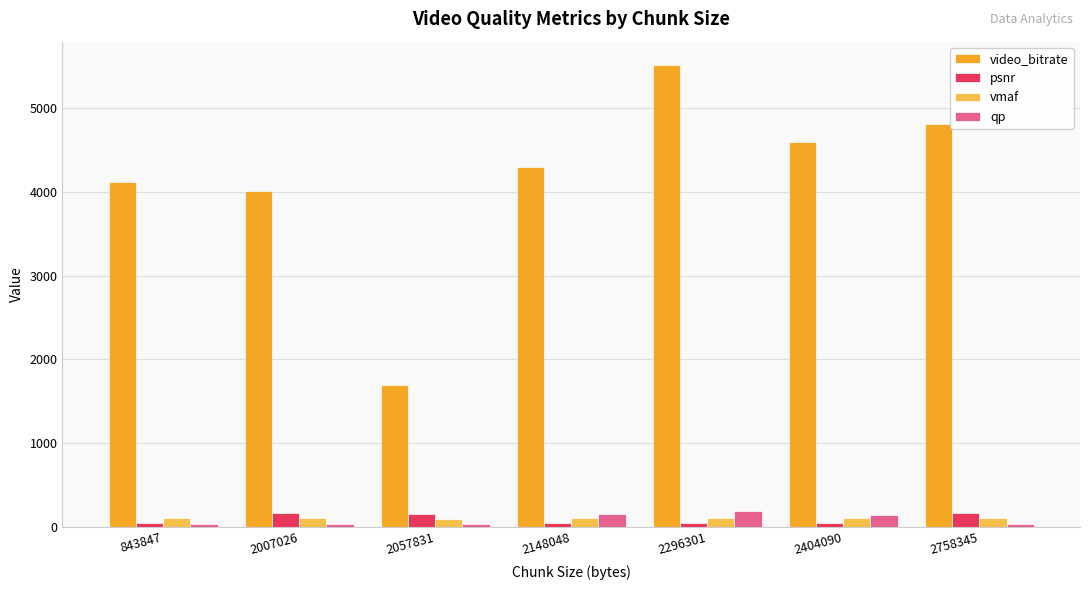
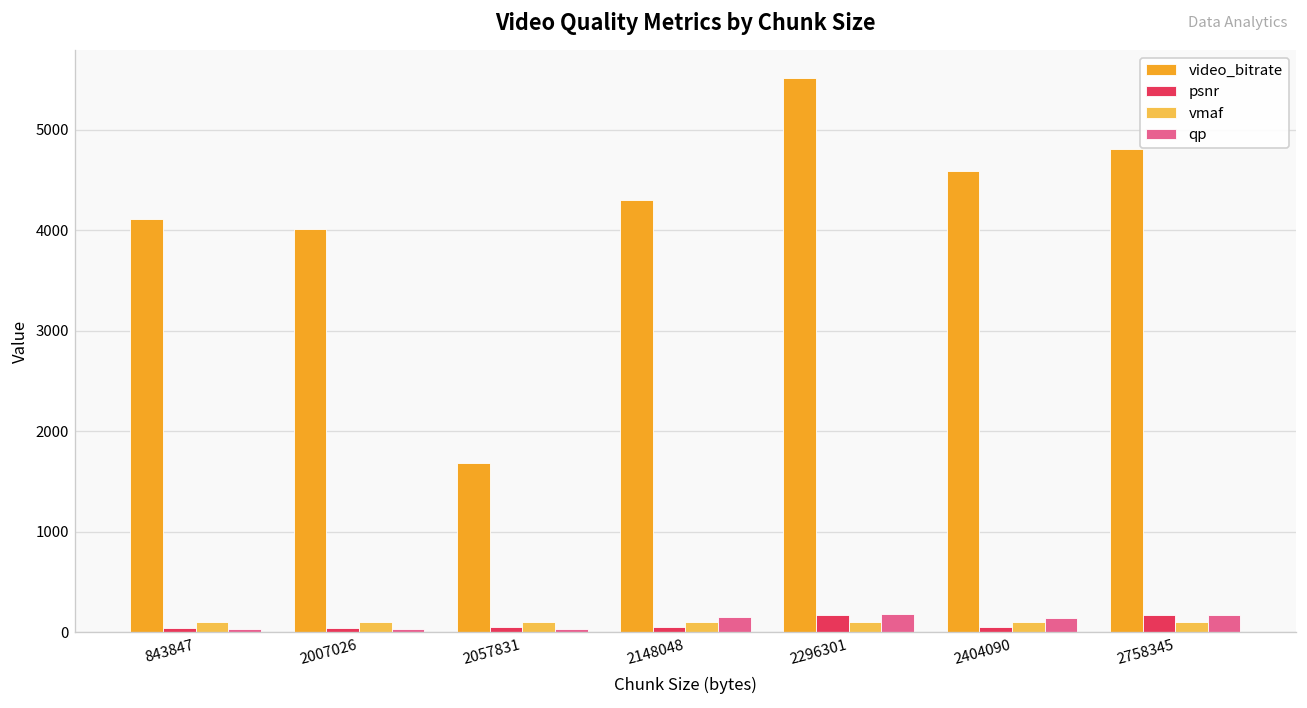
psnr, 2007026: 200 -> 0
psnr, 2057831: 200 -> 0
psnr, 2296301: 0 -> 200
qp, 2758345: 0 -> 200
